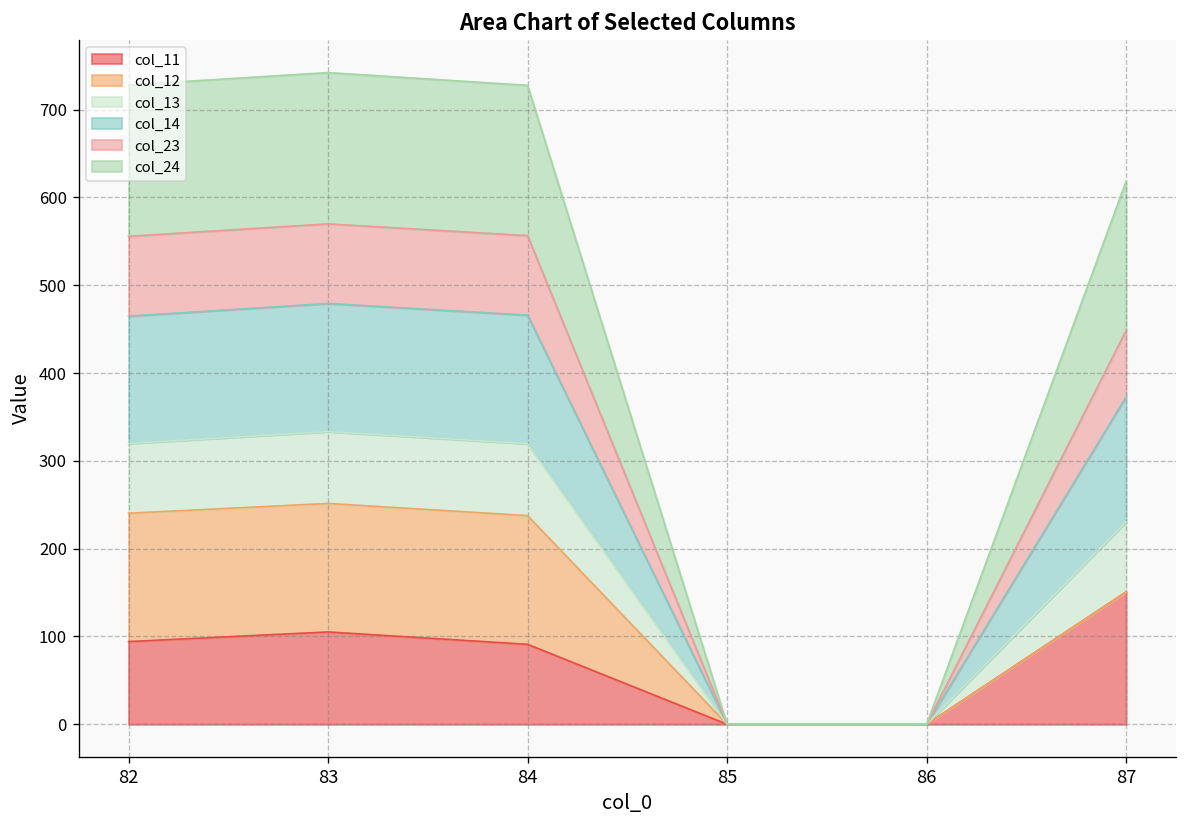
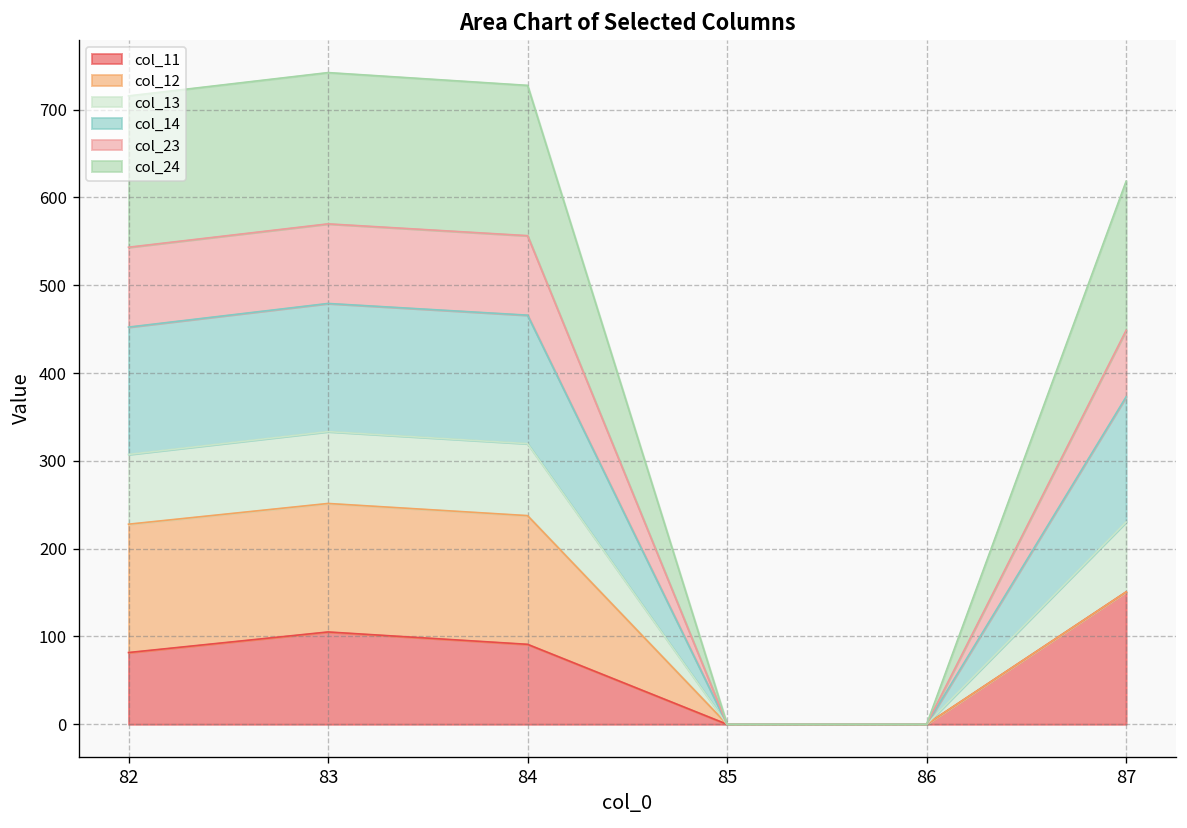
col_11, 82: 90 -> 80
